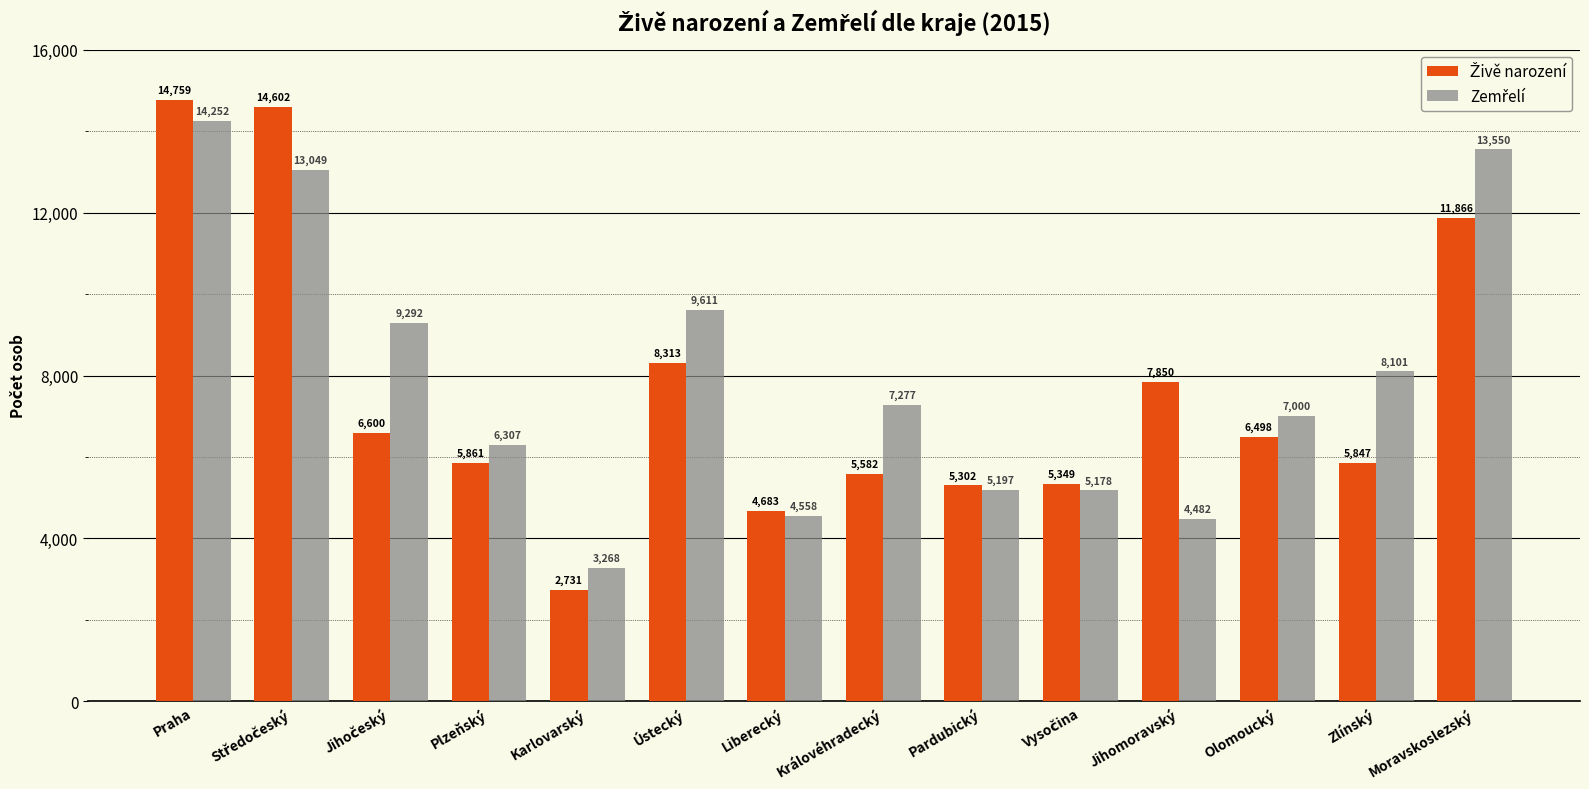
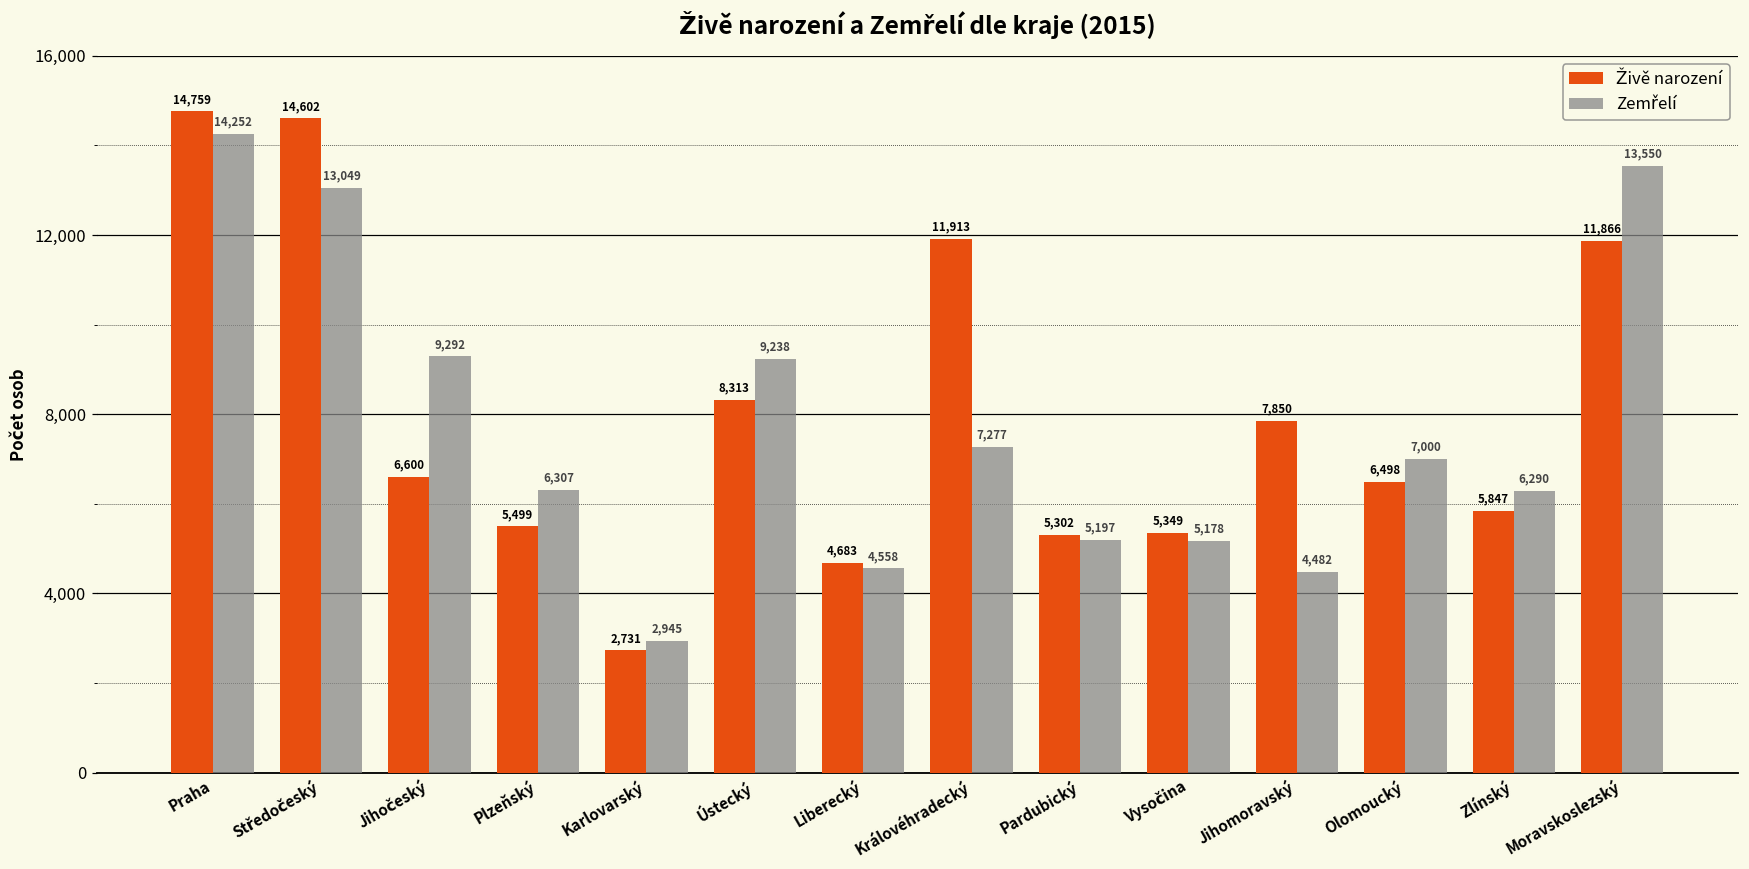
Živě narození, Plzeňský: 5,861 -> 5,499
Zemřelí, Karlovarský: 3,268 -> 2,945
Zemřelí, Ústecký: 9,611 -> 9,238
Živě narození, Královéhradecký: 5,582 -> 11,913
Zemřelí, Zlínský: 8,101 -> 6,290
